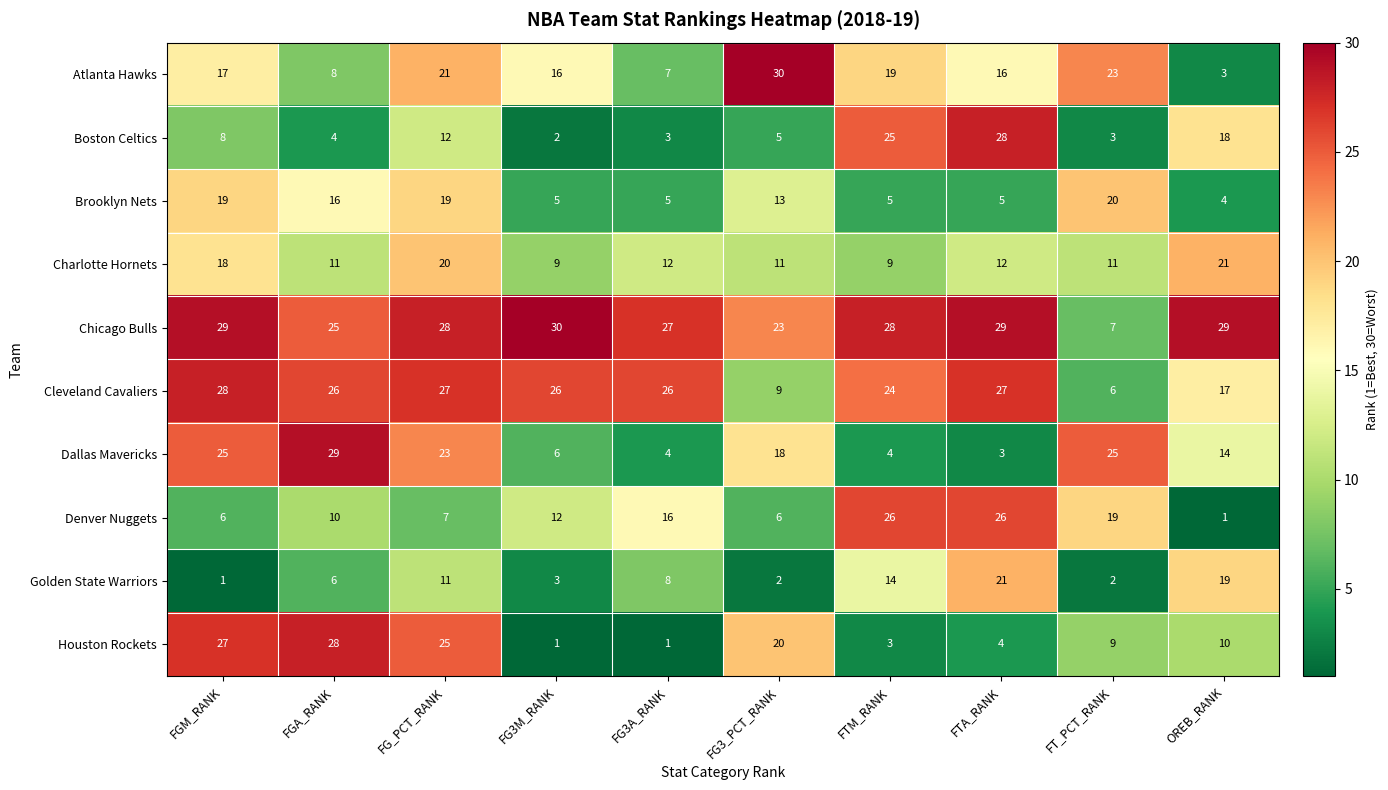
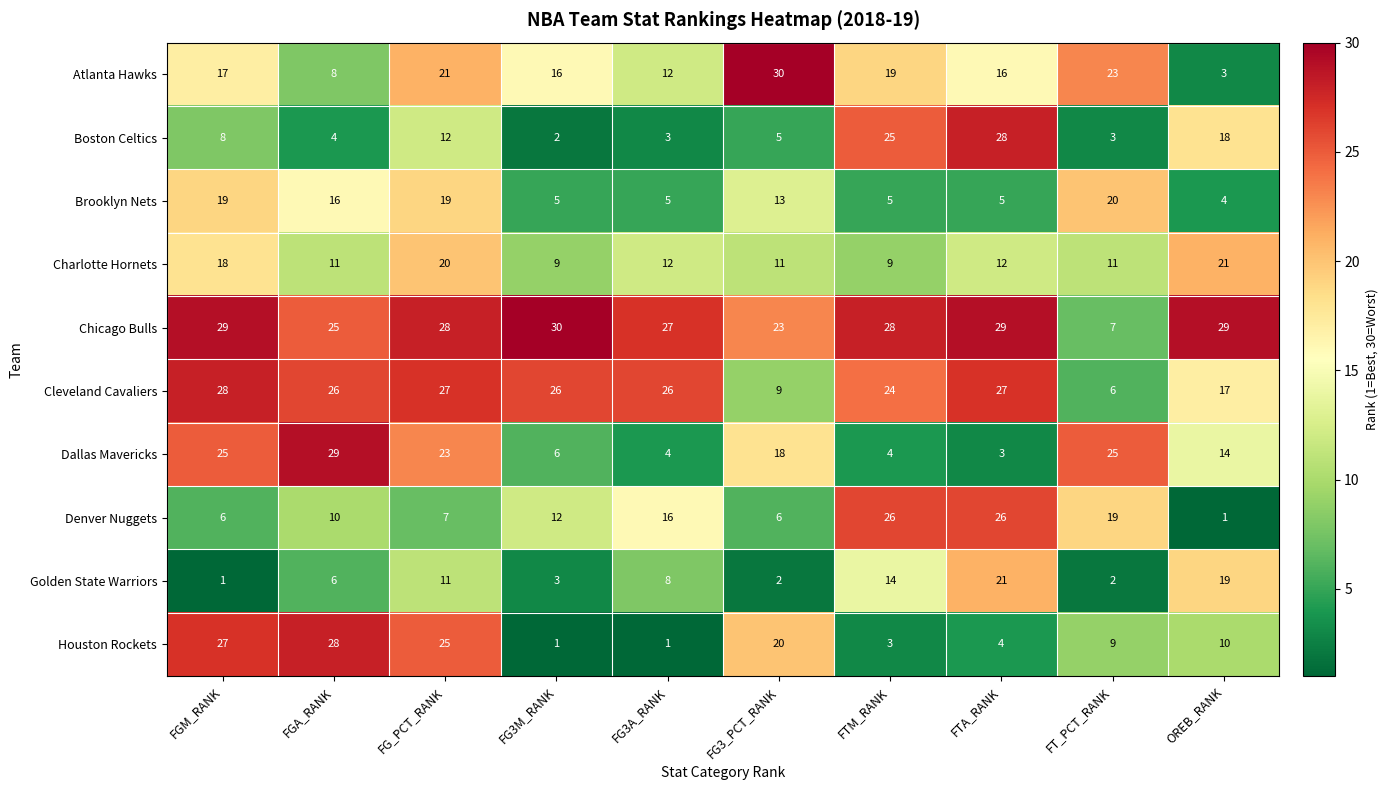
Atlanta Hawks, FG3A_RANK: 7 -> 12
